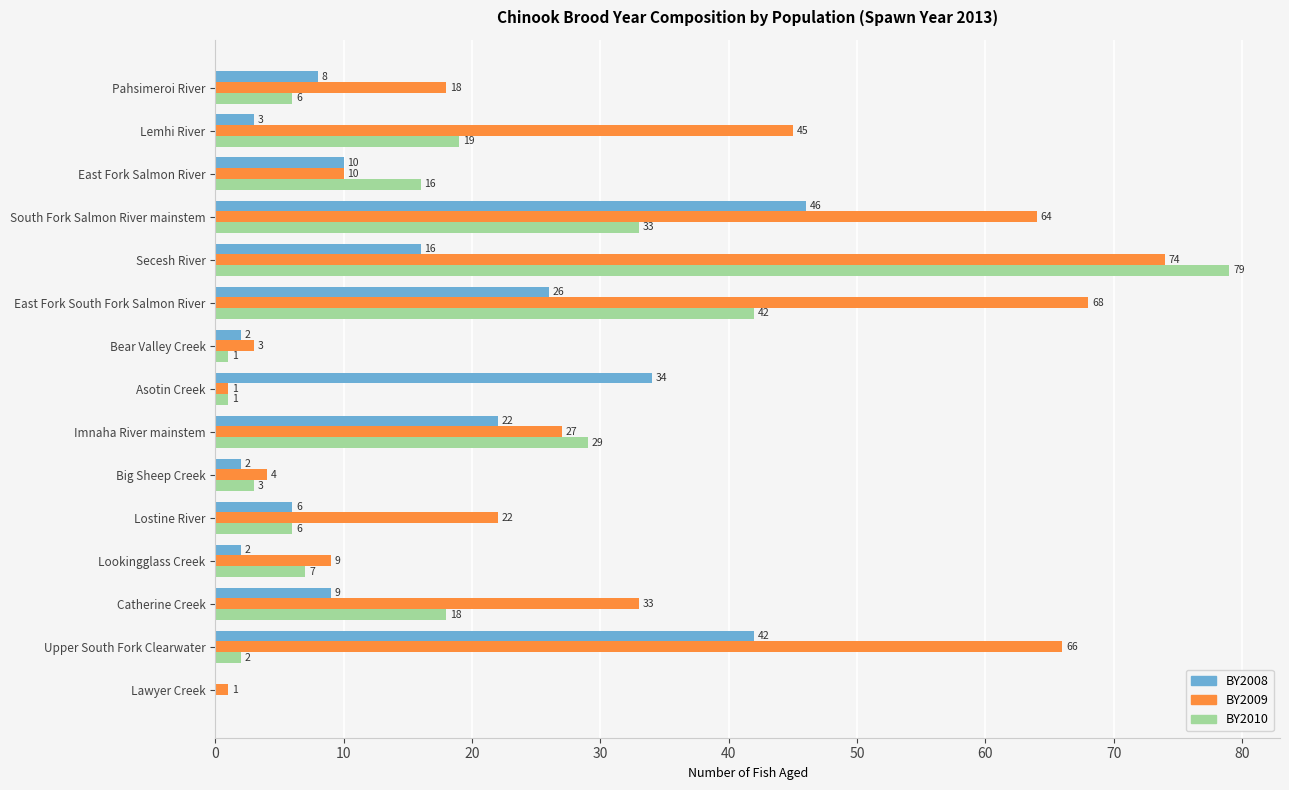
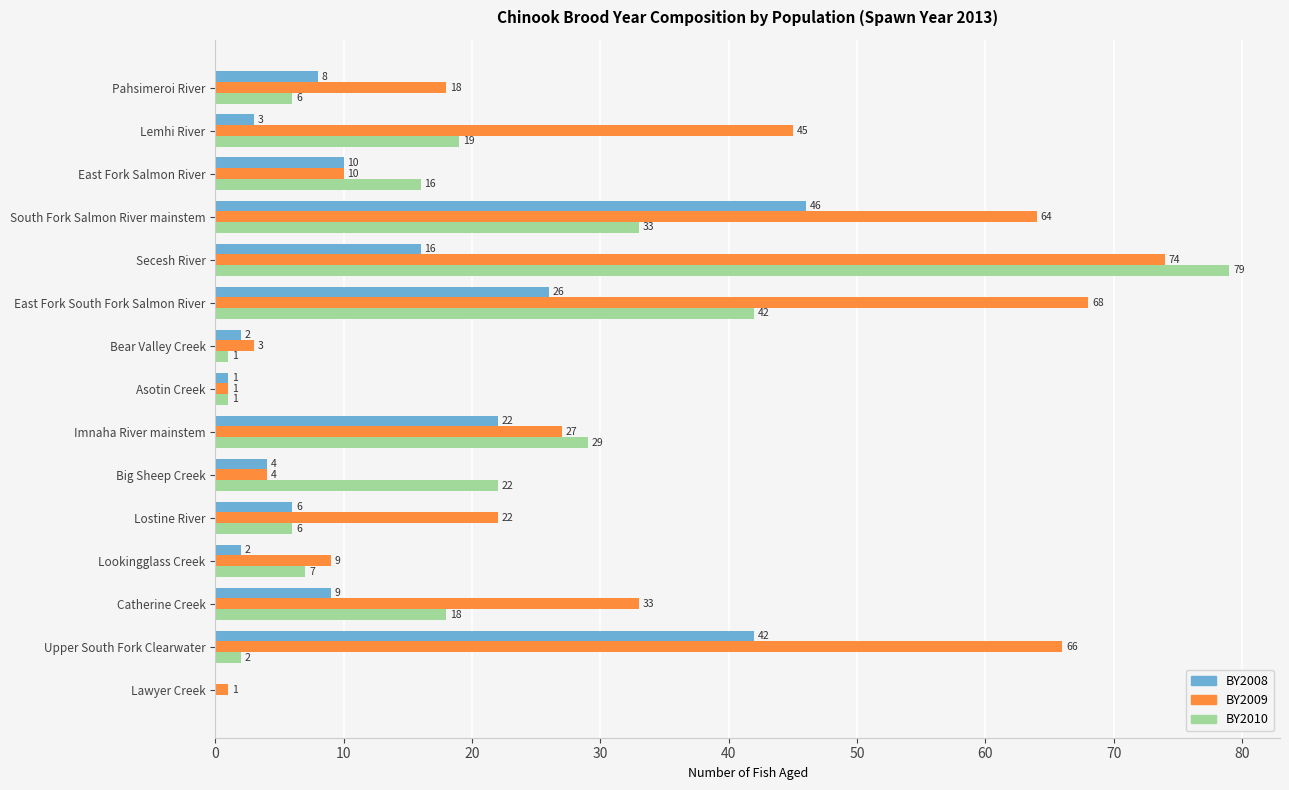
BY2008, Asotin Creek: 34 -> 1
BY2008, Big Sheep Creek: 2 -> 4
BY2010, Big Sheep Creek: 3 -> 22
